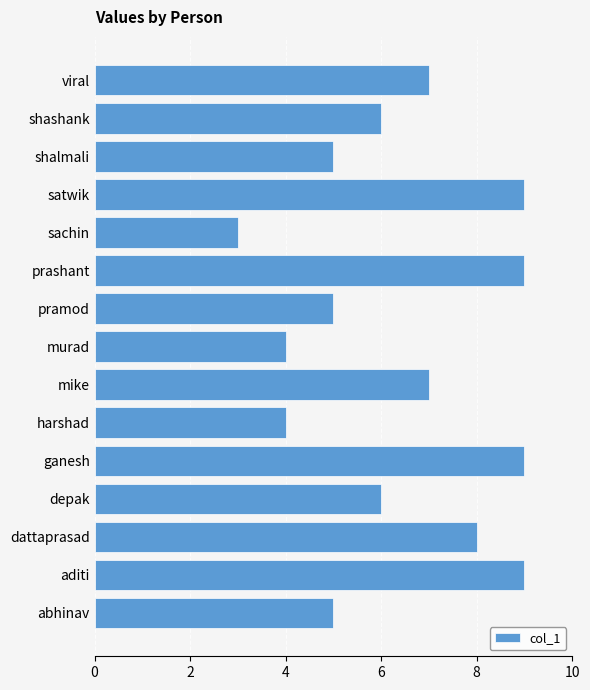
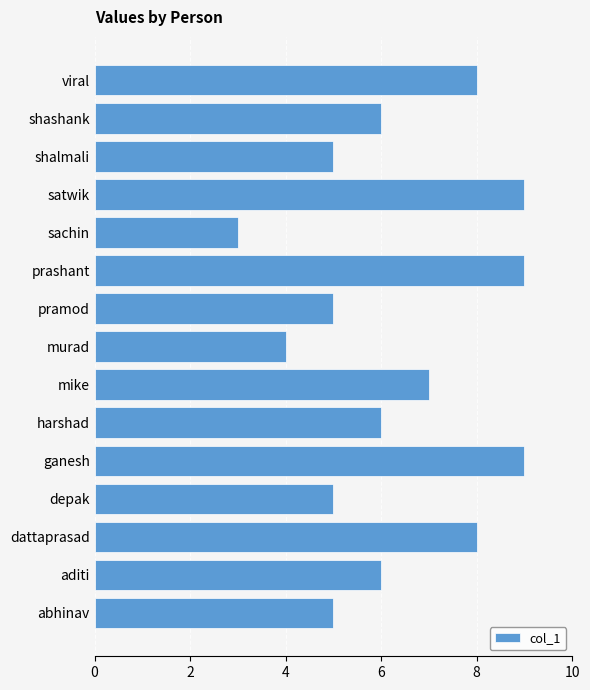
viral: 7 -> 8
harshad: 4 -> 6
depak: 6 -> 5
aditi: 9 -> 6
